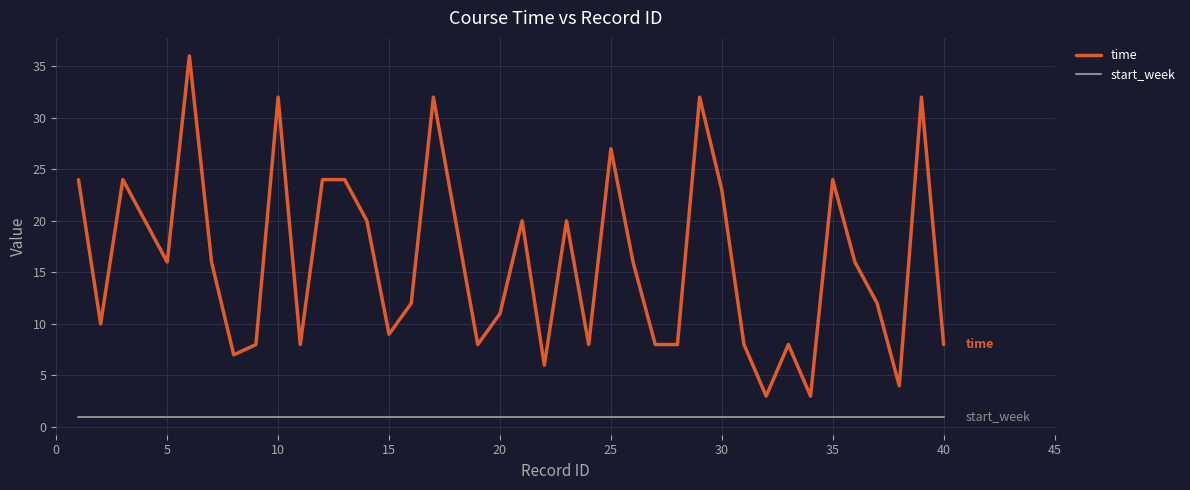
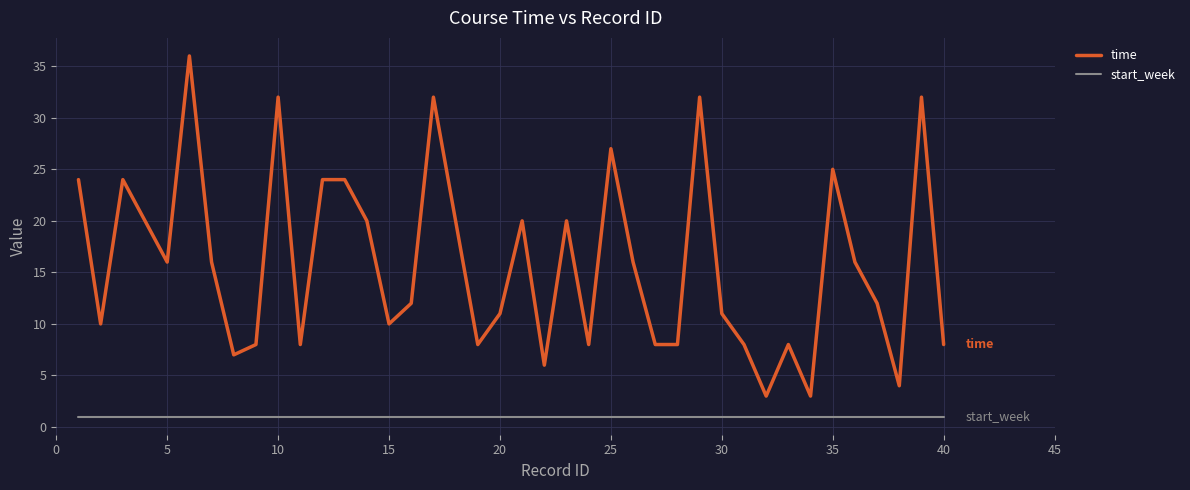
time, 15: 9 -> 10
time, 30: 23 -> 11
time, 35: 24 -> 25
